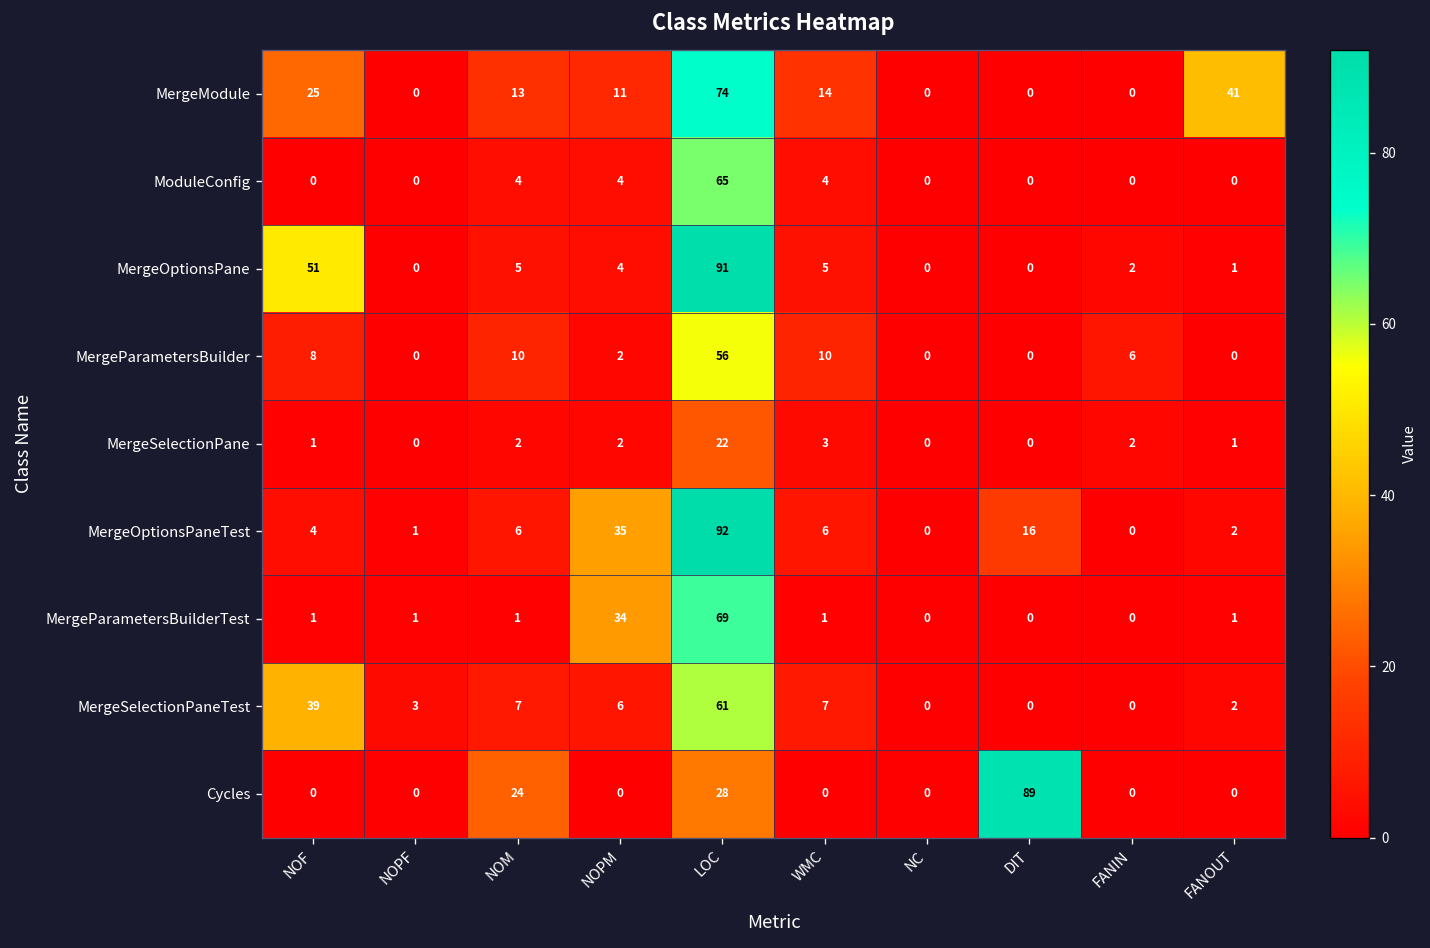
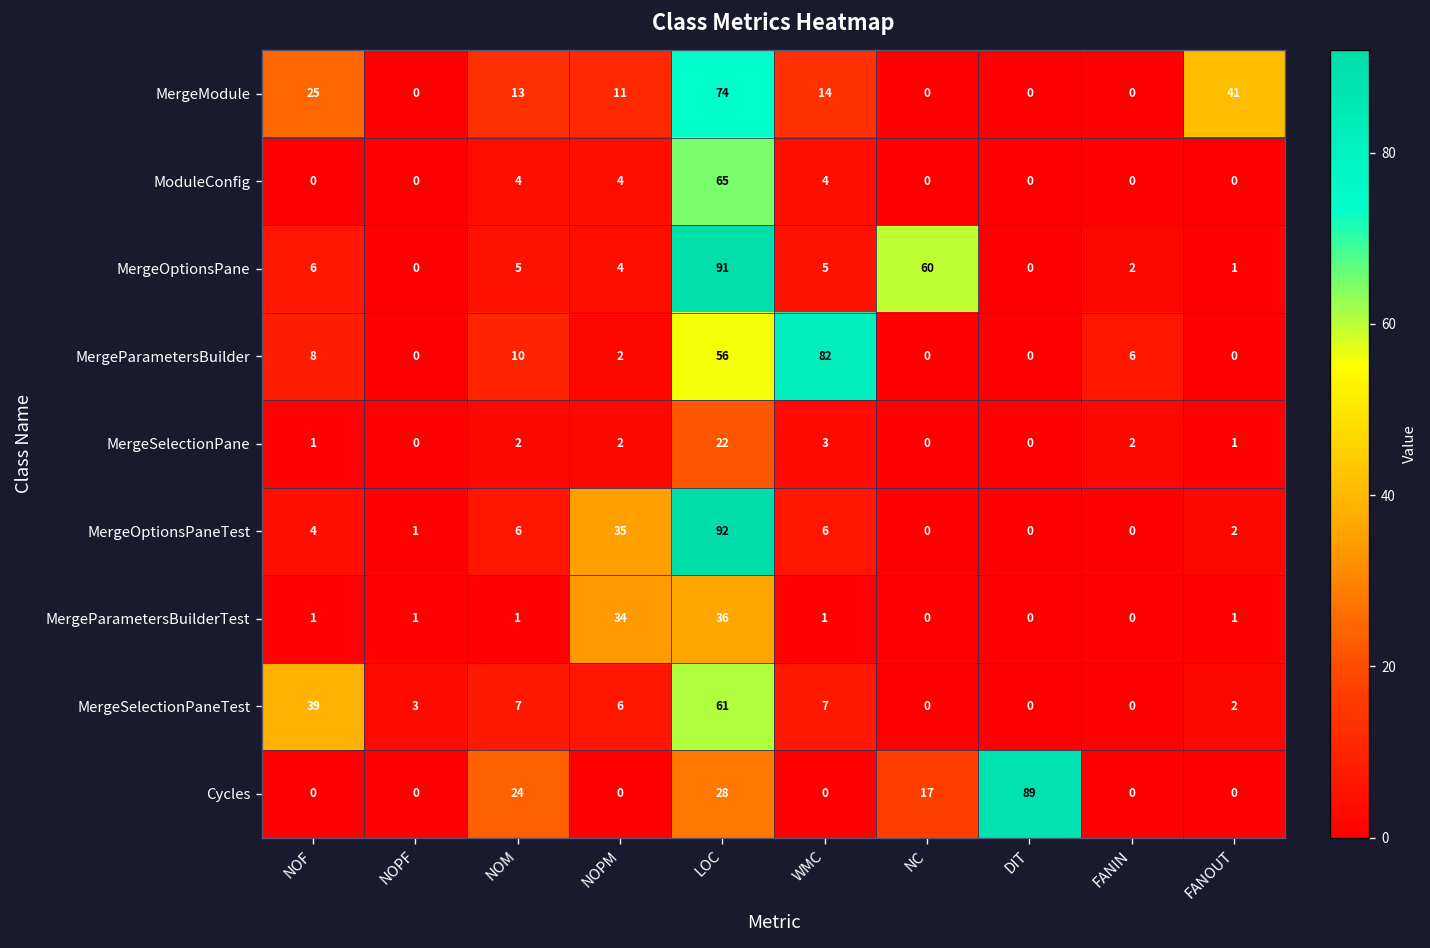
MergeOptionsPane, NOF: 51 -> 6
MergeOptionsPane, NC: 0 -> 60
MergeParametersBuilder, WMC: 10 -> 82
MergeOptionsPaneTest, DIT: 16 -> 0
MergeParametersBuilderTest, LOC: 69 -> 36
Cycles, NC: 0 -> 17
